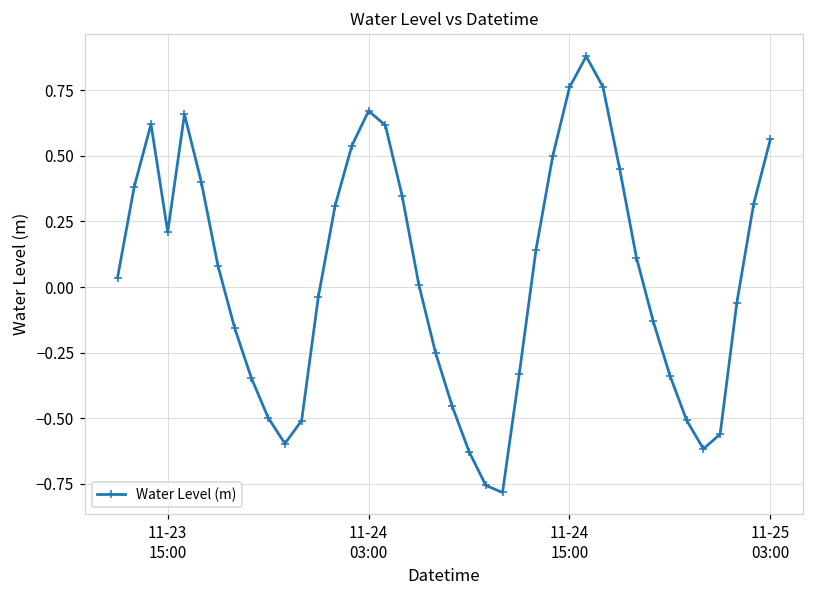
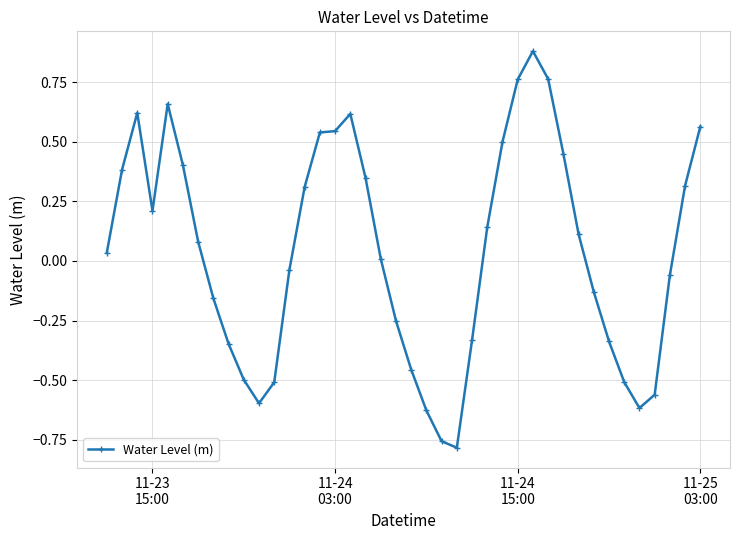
11-24 03:00: 0.67 -> 0.54
